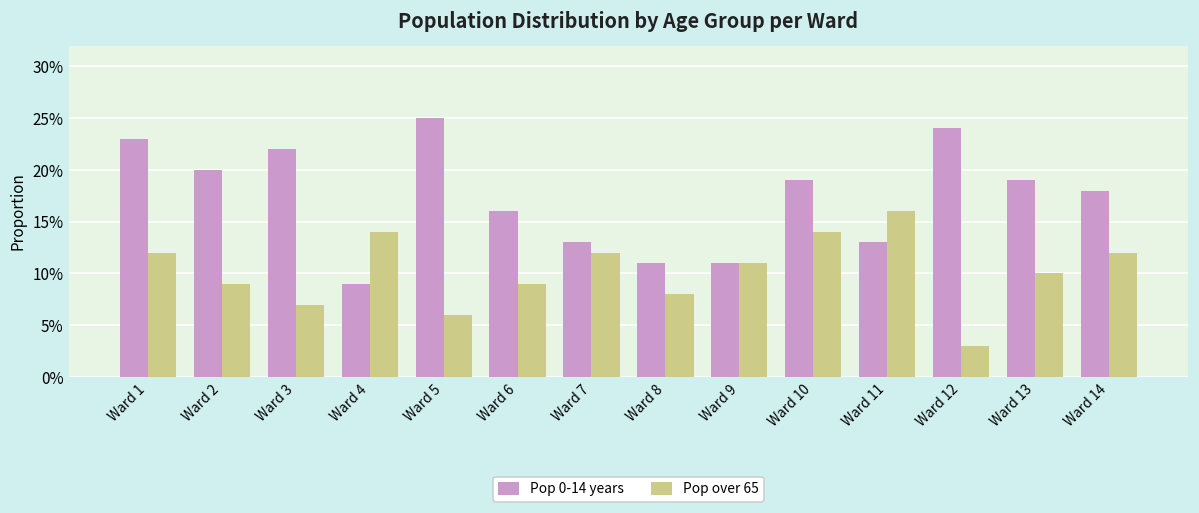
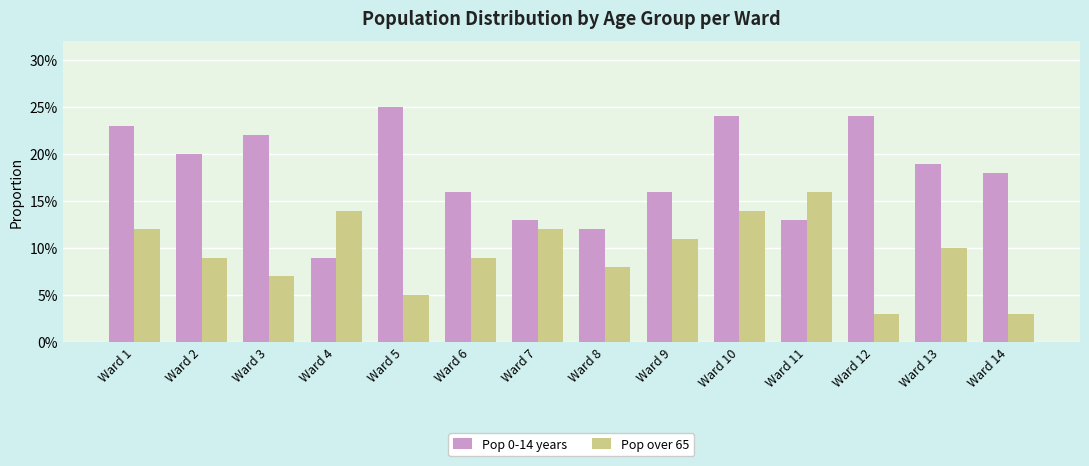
Pop over 65, Ward 5: 6% -> 5%
Pop 0-14 years, Ward 8: 11% -> 12%
Pop 0-14 years, Ward 9: 11% -> 16%
Pop 0-14 years, Ward 10: 19% -> 24%
Pop over 65, Ward 14: 12% -> 3%
